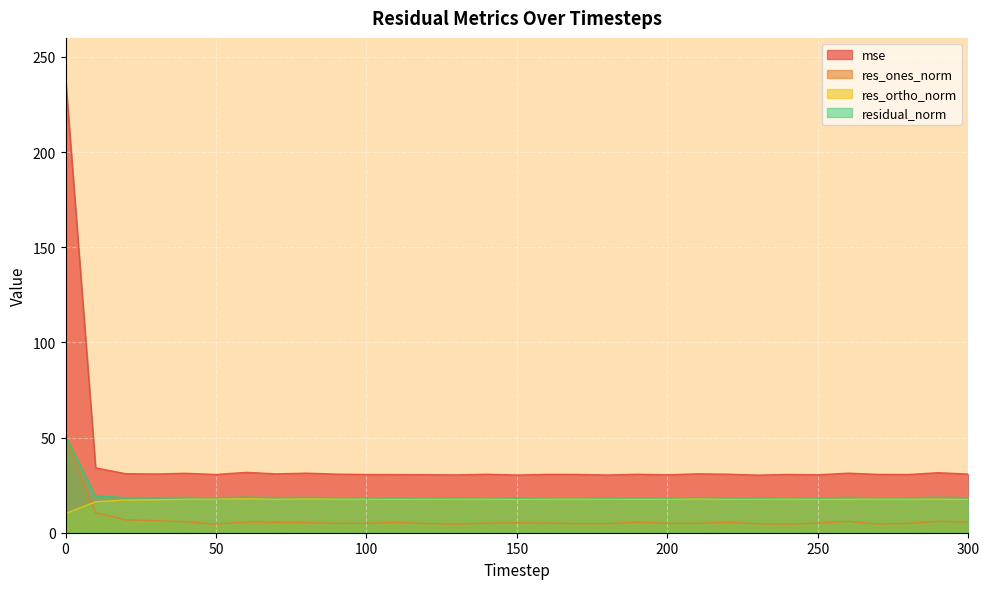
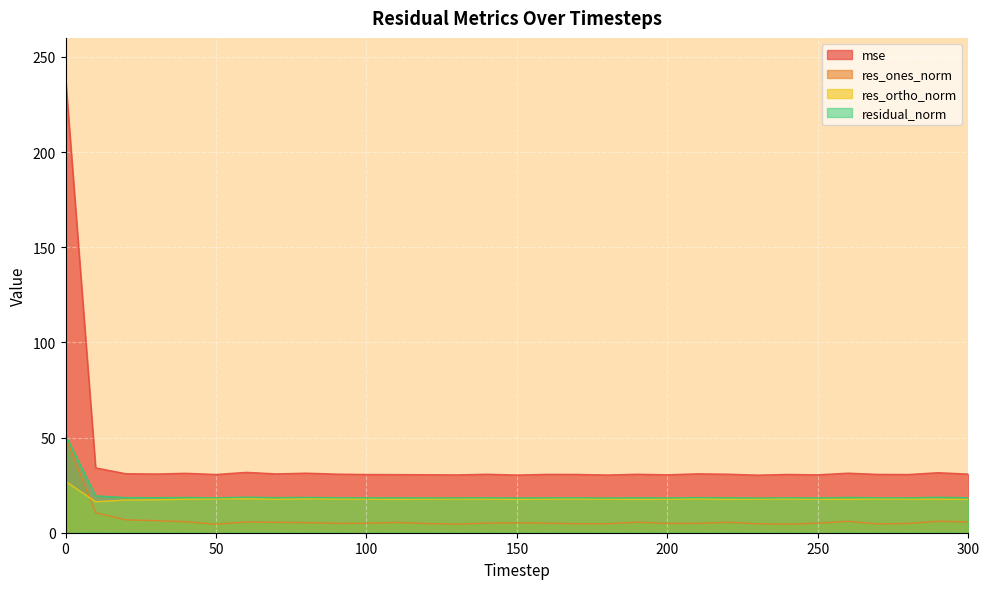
res_ortho_norm, 0: 10 -> 27
